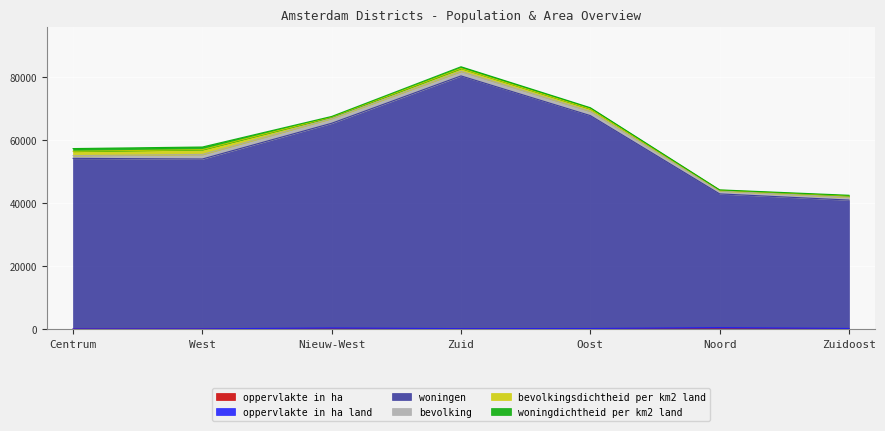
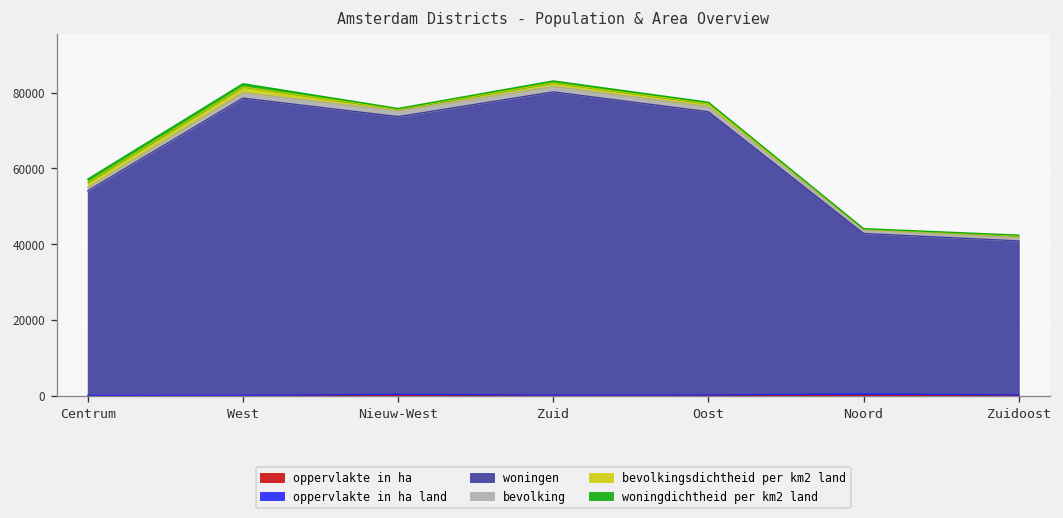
woningen, West: 54000 -> 78000
woningen, Nieuw-West: 65000 -> 73000
woningen, Oost: 67000 -> 75000
